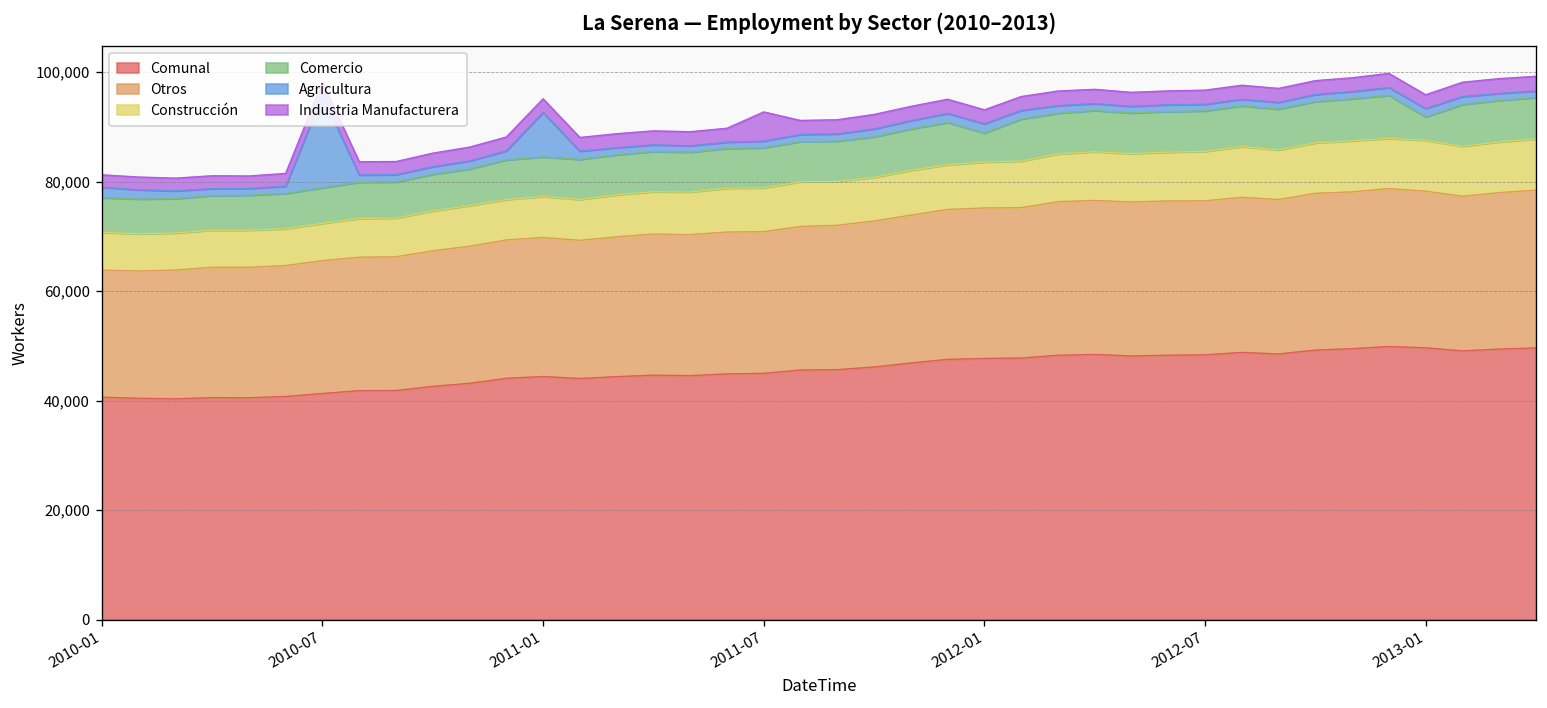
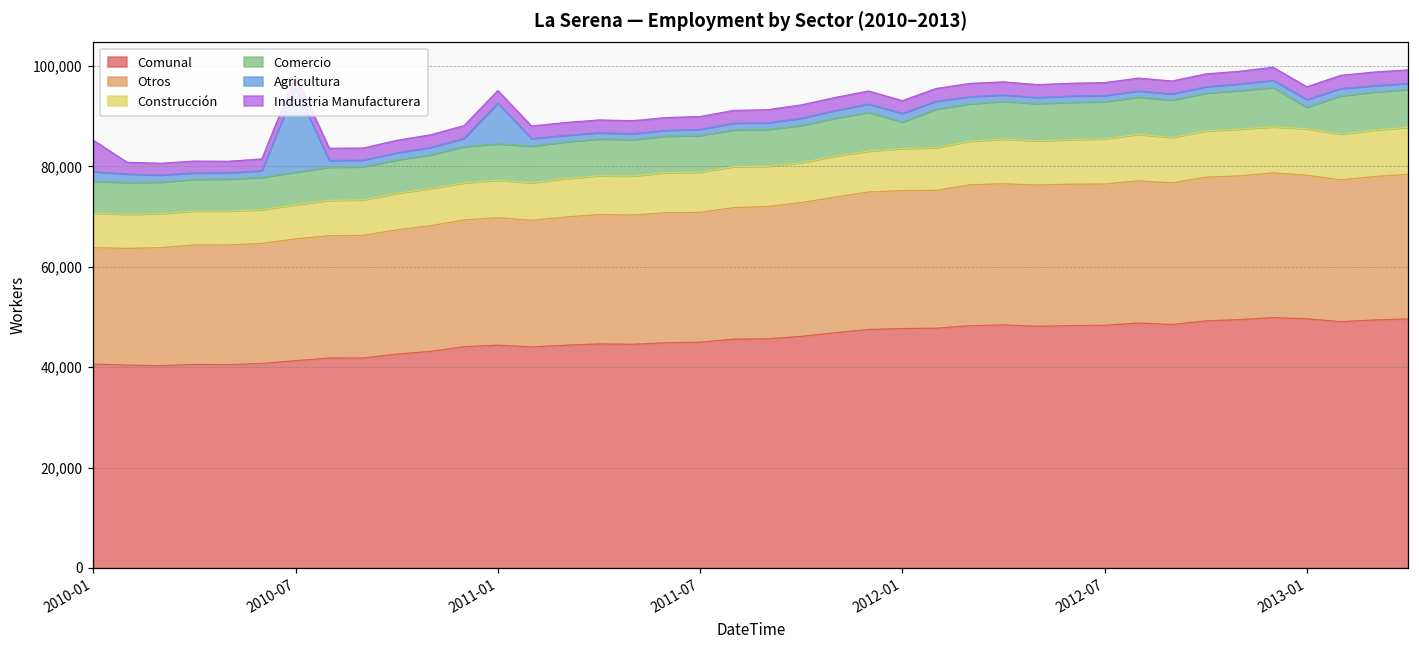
Industria Manufacturera, 2010-01: 2,000 -> 6,000
Industria Manufacturera, 2011-07: 5,000 -> 3,000
